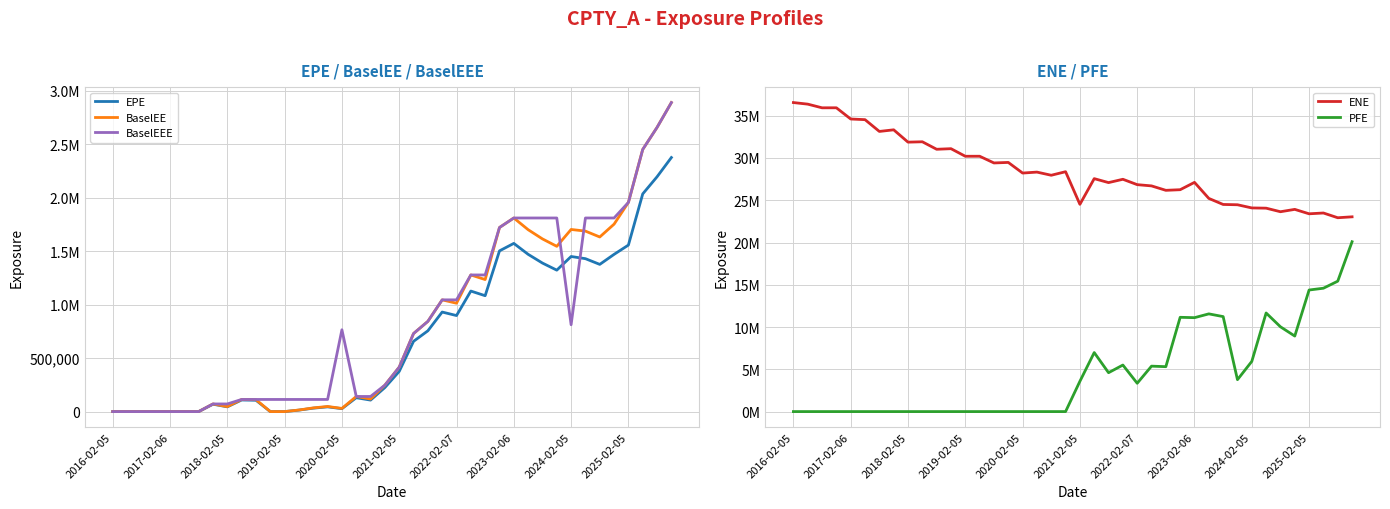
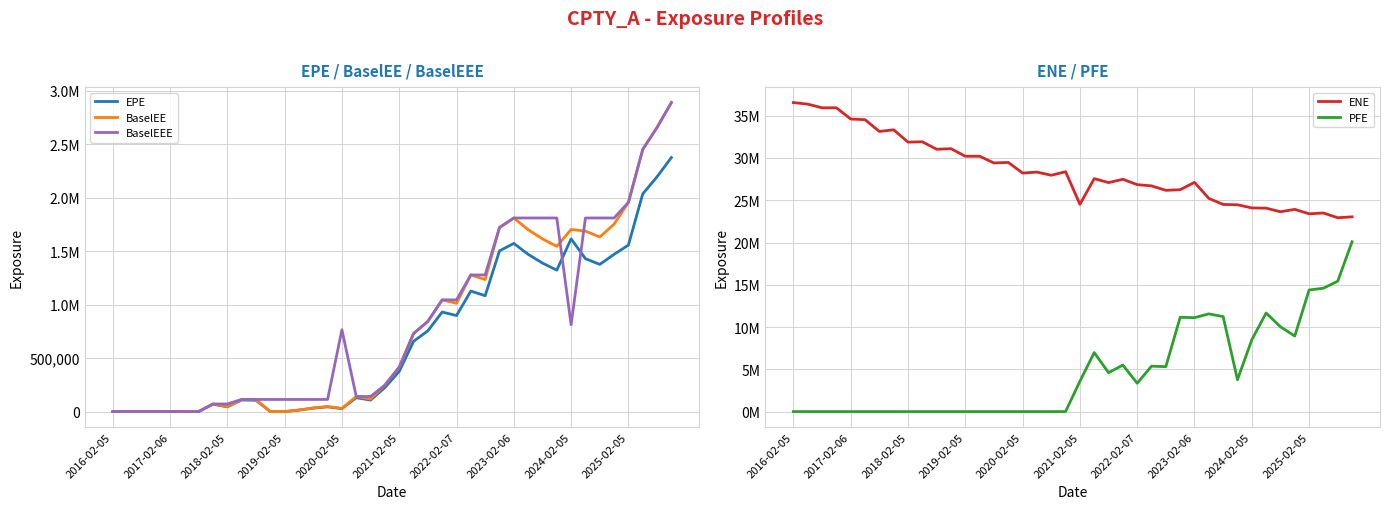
EPE / BaselEE / BaselEEE, EPE, 2024-02-05: 1,450,000 -> 1,610,000
ENE / PFE, PFE, 2024-02-05: 6000000 -> 8000000
